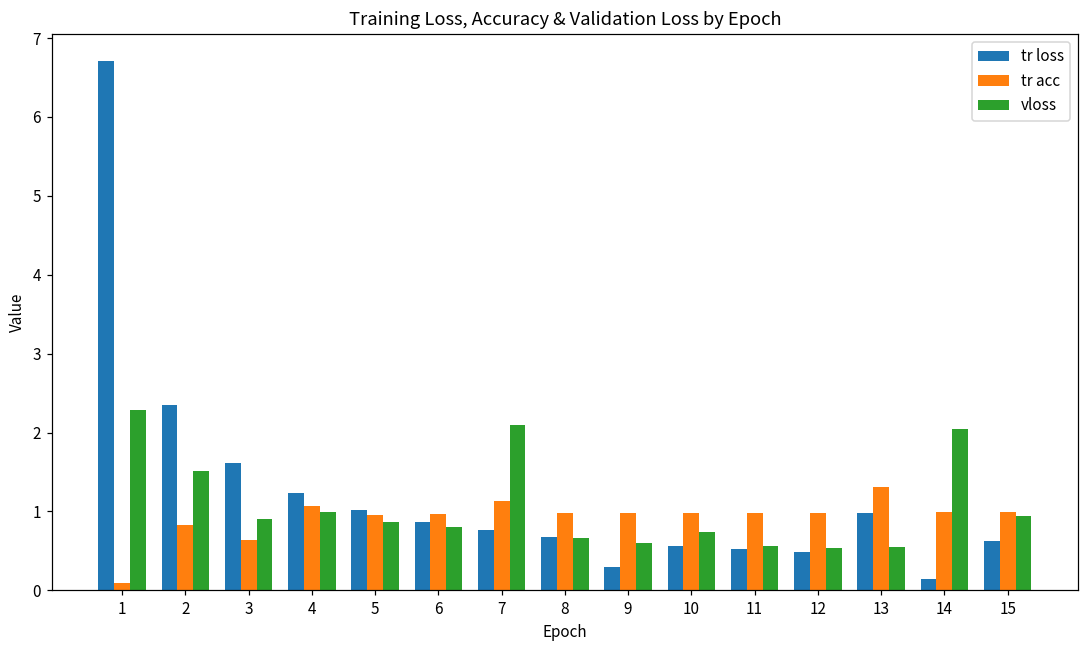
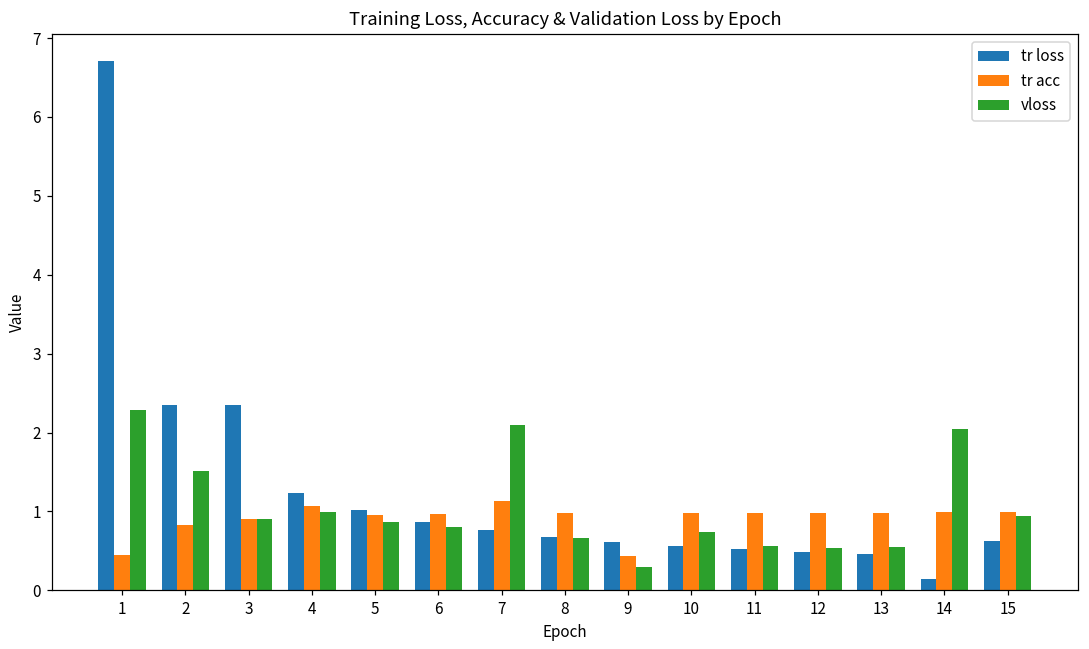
tr acc, 1: 0.1 -> 0.4
tr loss, 3: 1.6 -> 2.3
tr acc, 3: 0.6 -> 0.9
tr loss, 9: 0.3 -> 0.6
tr acc, 9: 1.0 -> 0.4
vloss, 9: 0.6 -> 0.3
tr loss, 13: 1.0 -> 0.5
tr acc, 13: 1.3 -> 1.0
